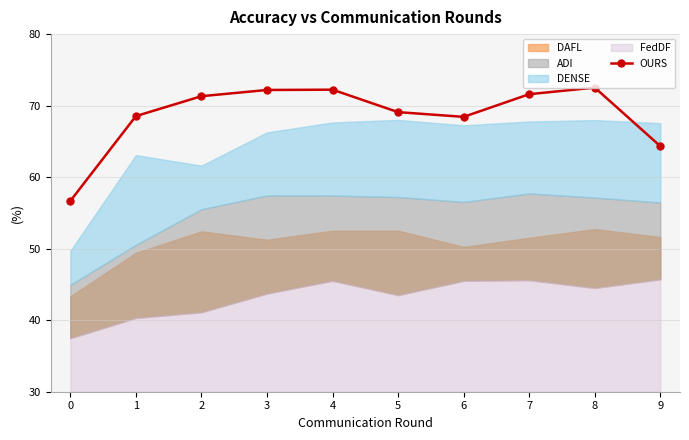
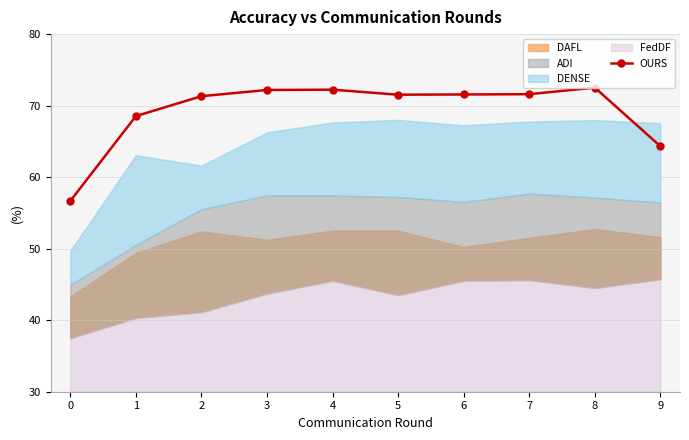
OURS, 5: 69 -> 72
OURS, 6: 68 -> 72
